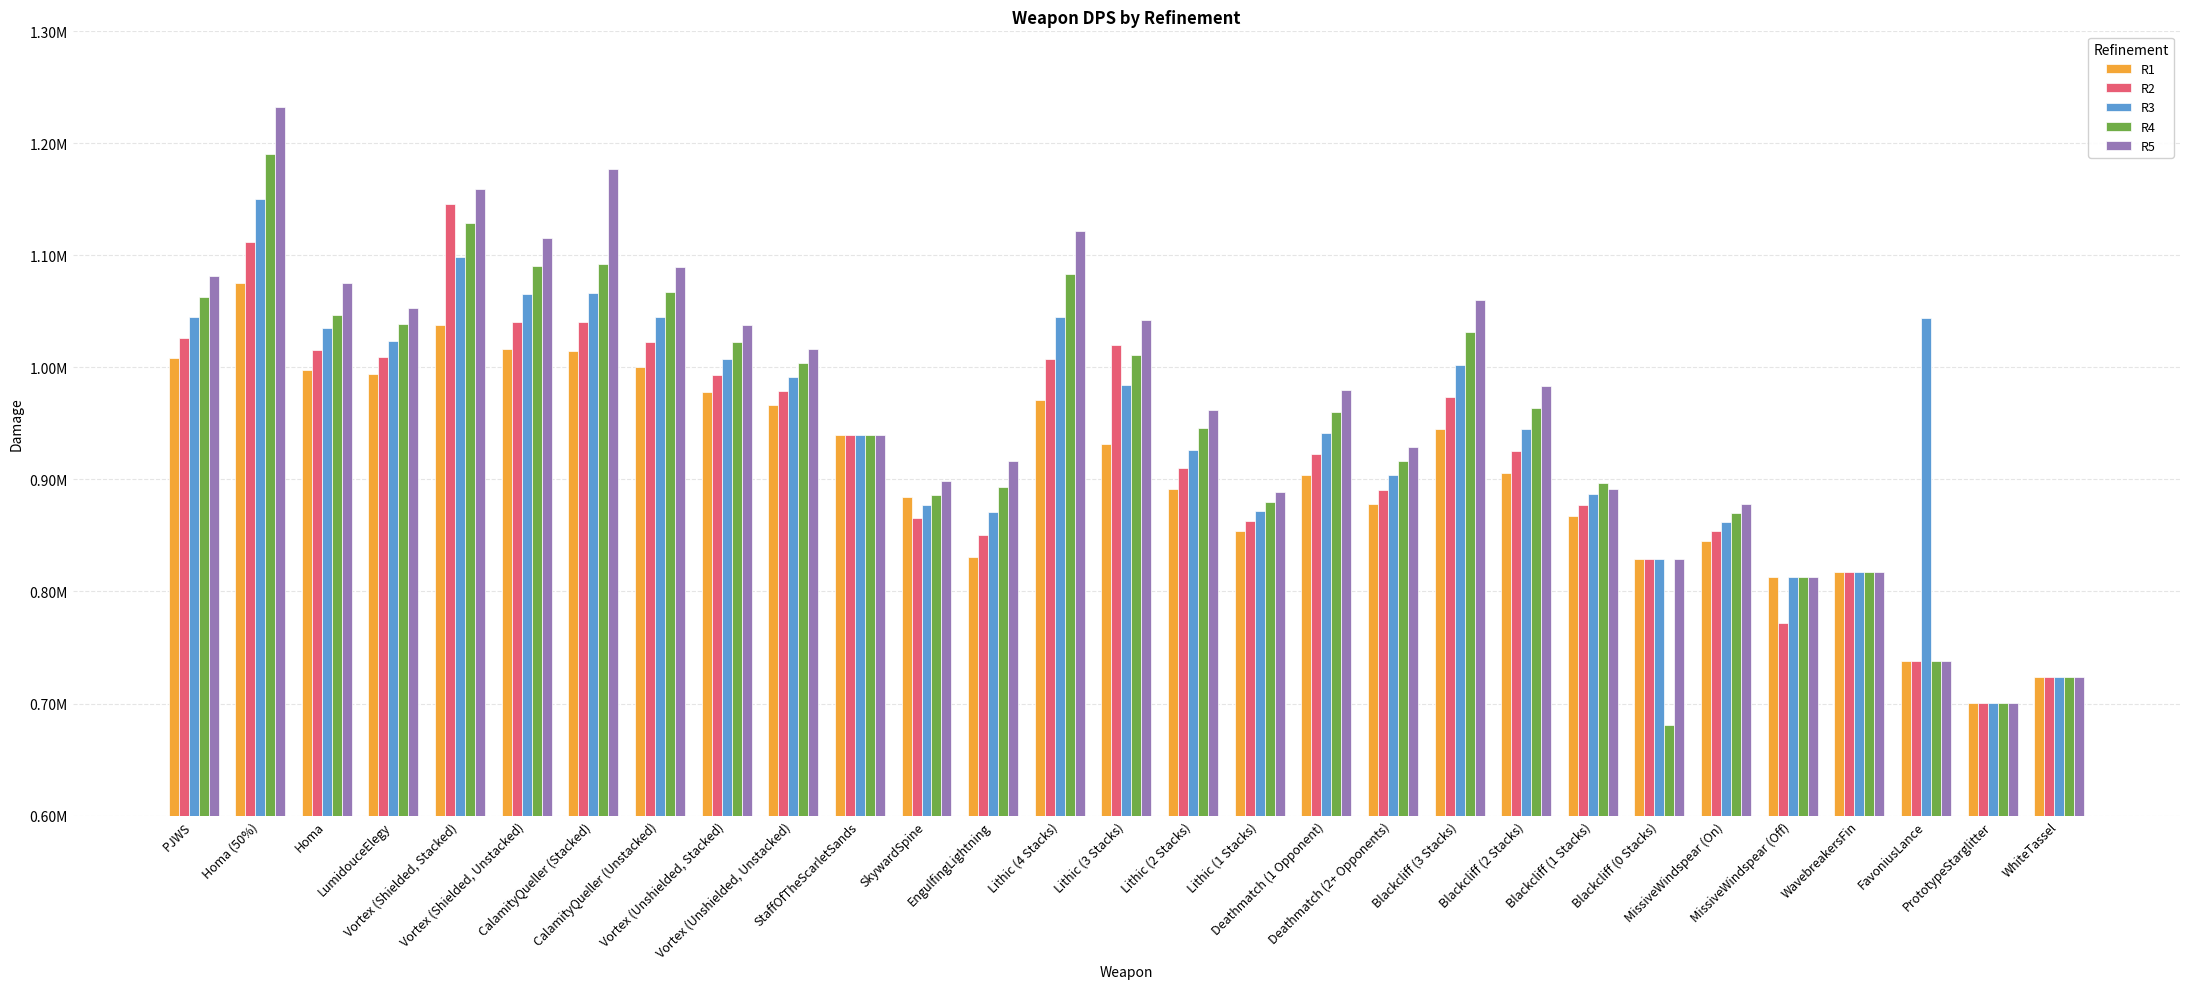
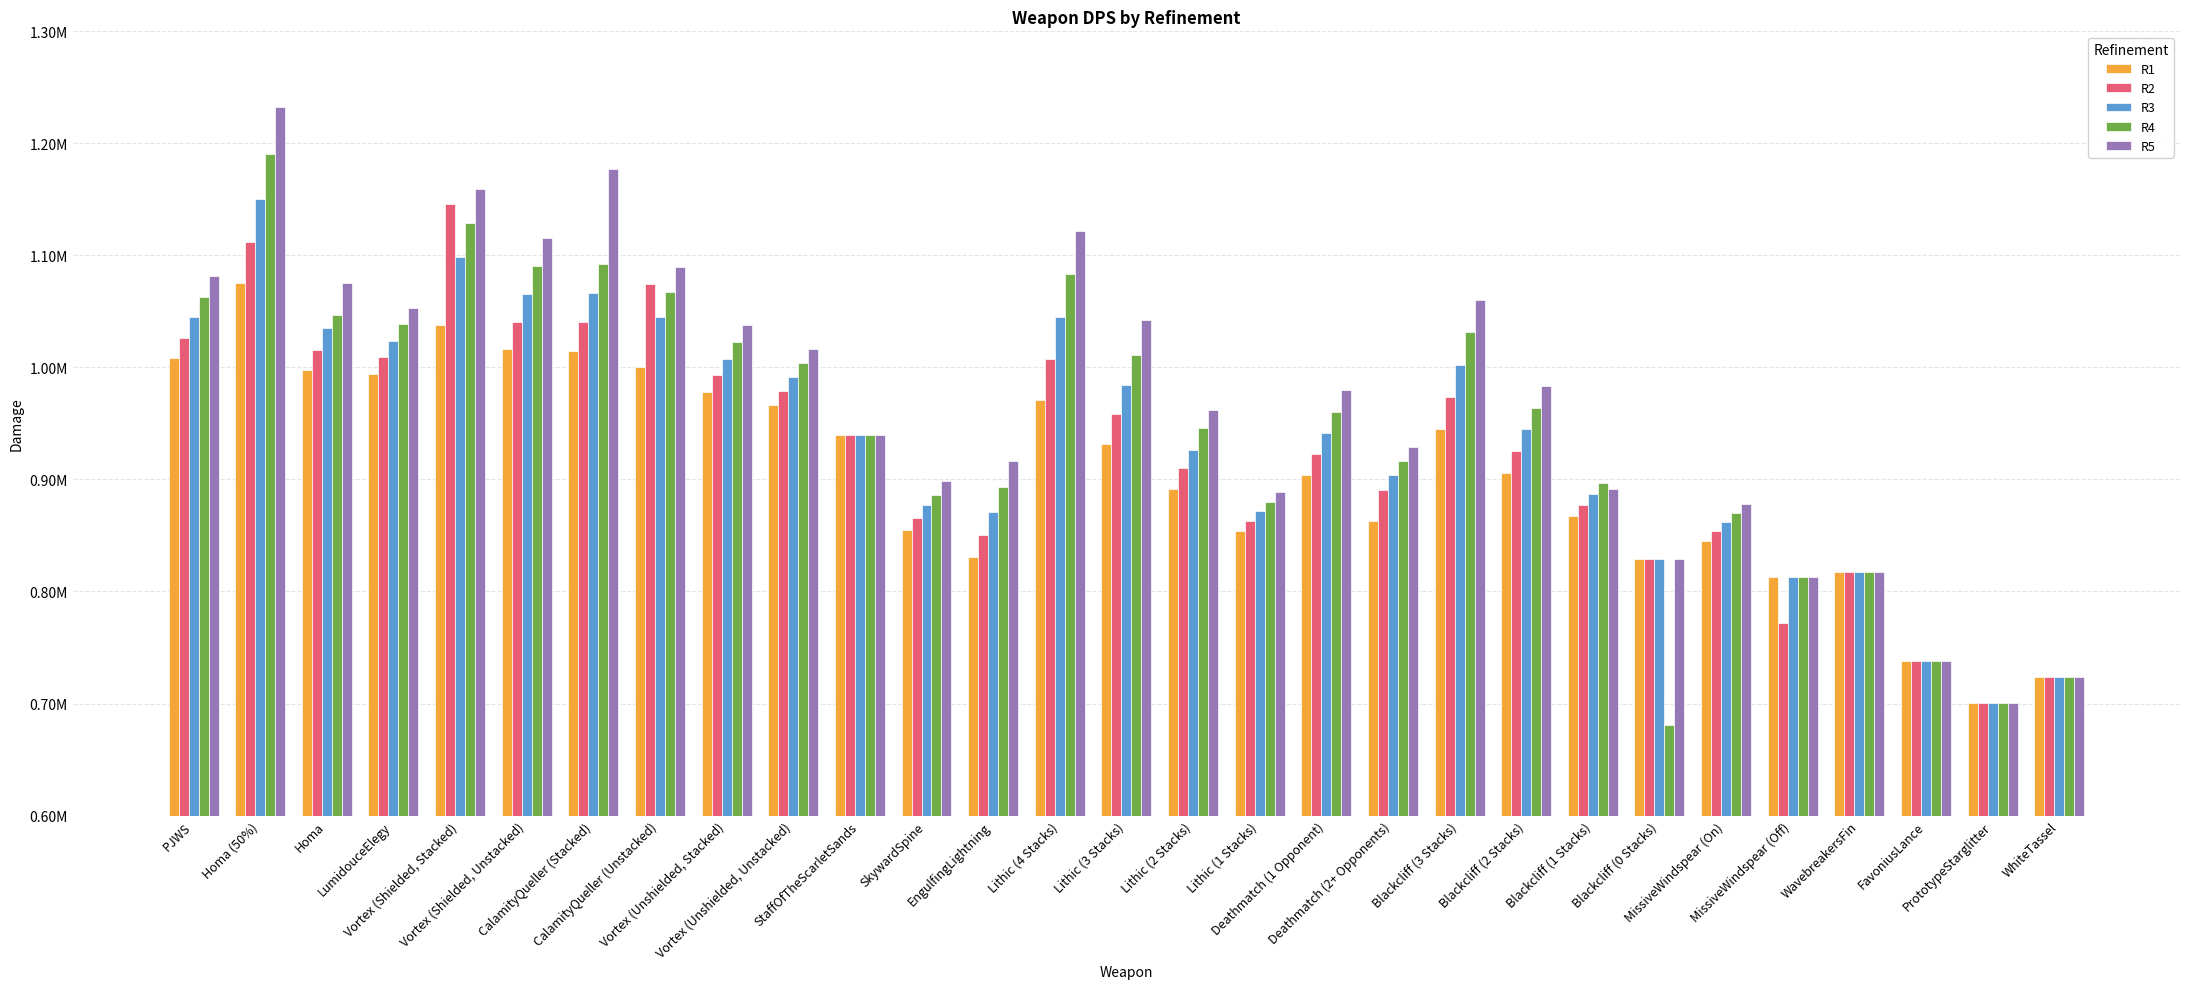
R2, CalamityQueller (Unstacked): 1023000 -> 1075000
R1, SkywardSpine: 884000 -> 855000
R2, Lithic (3 Stacks): 1020000 -> 958000
R1, Deathmatch (2+ Opponents): 878000 -> 863000
R3, FavoniusLance: 1044000 -> 738000
